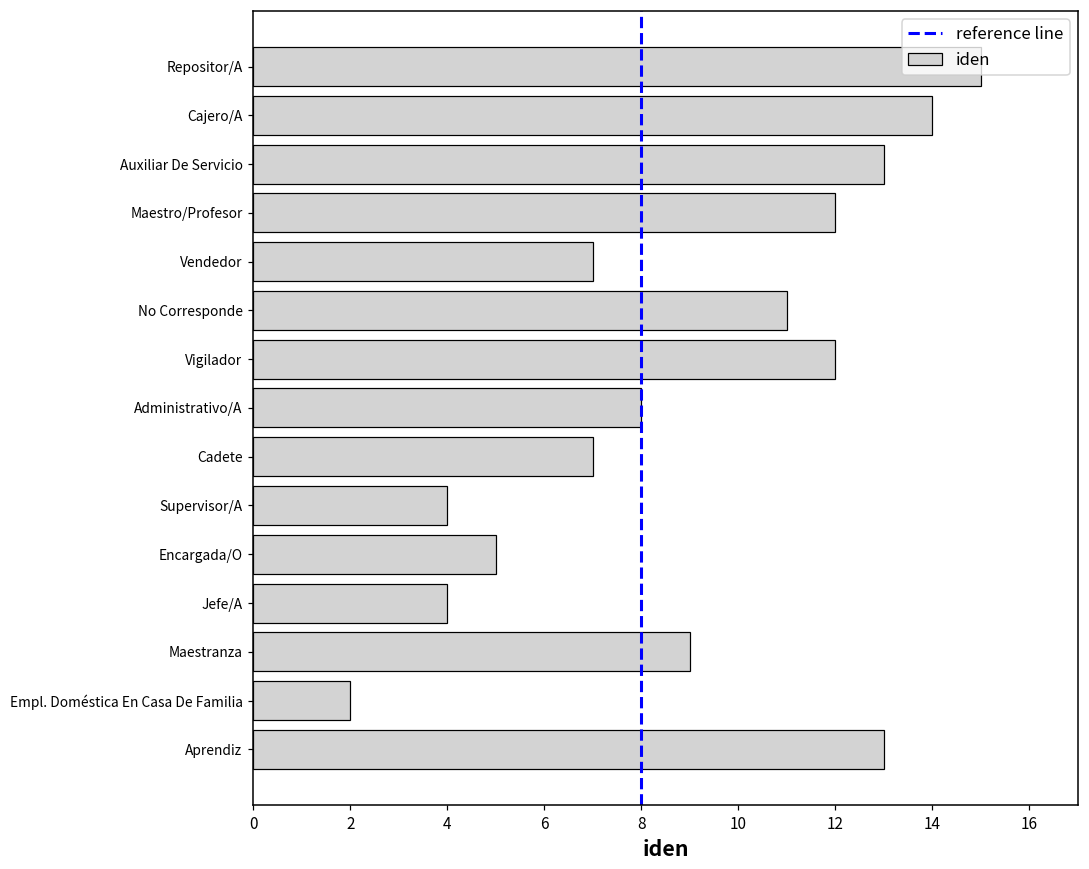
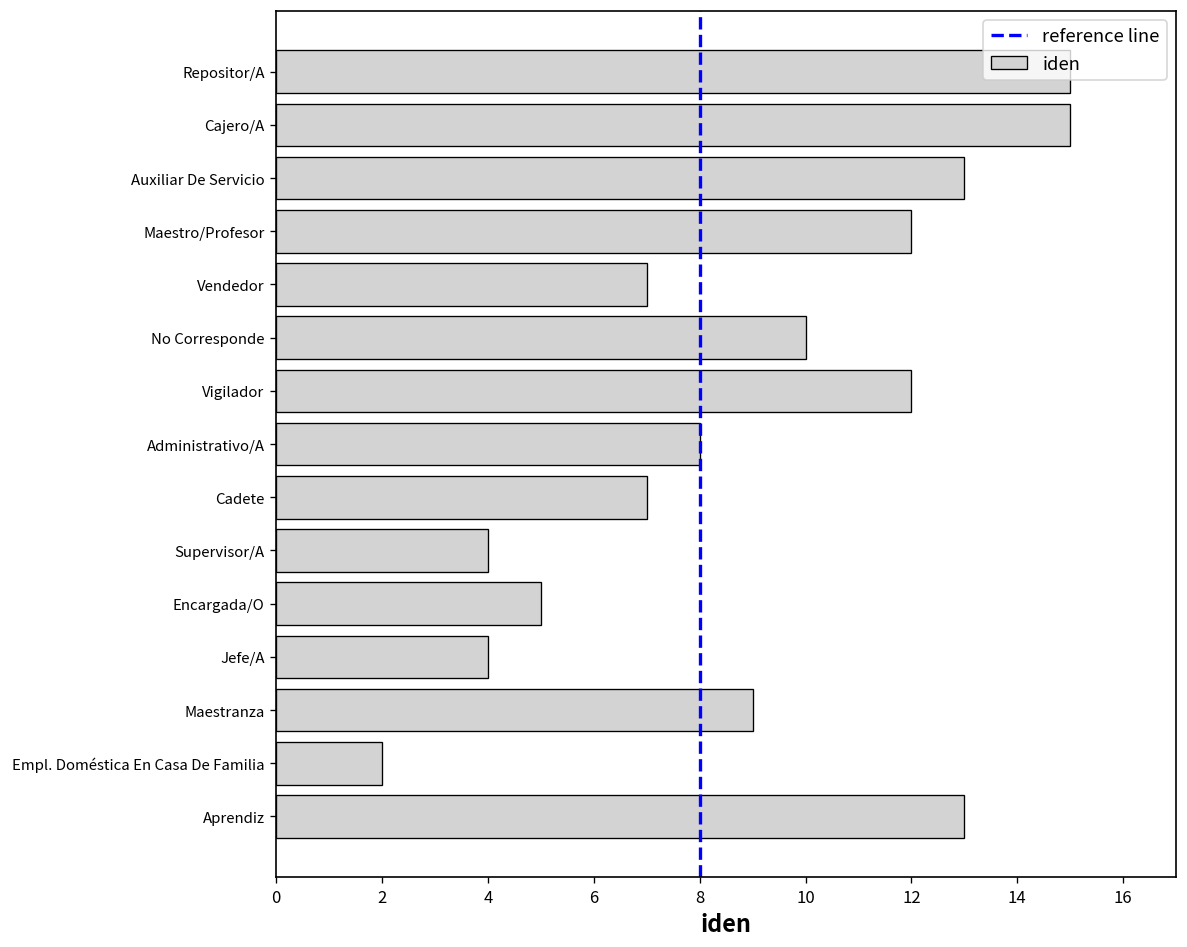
Cajero/A: 14 -> 15
No Corresponde: 11 -> 10
